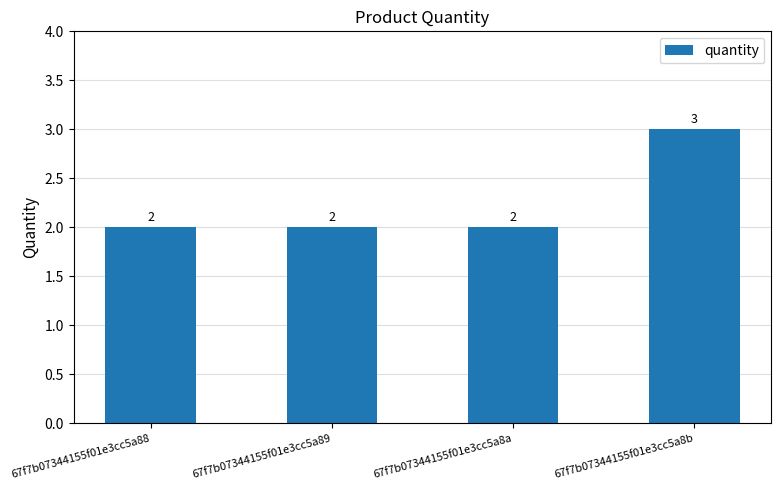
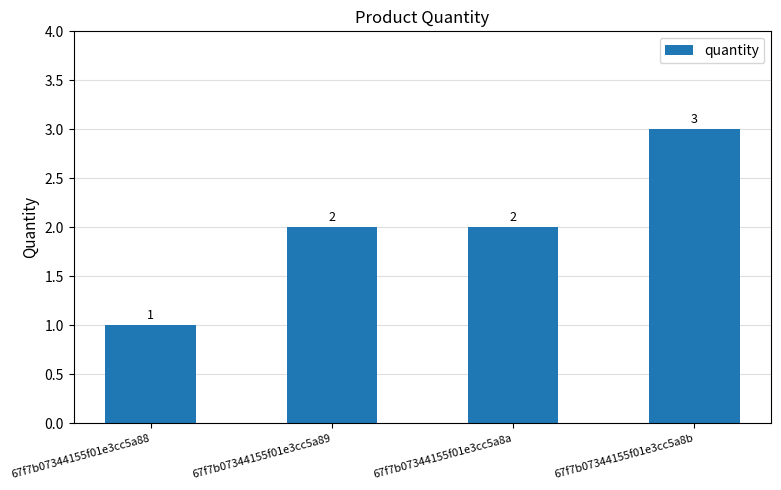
67f7b07344155f01e3cc5a88: 2 -> 1
